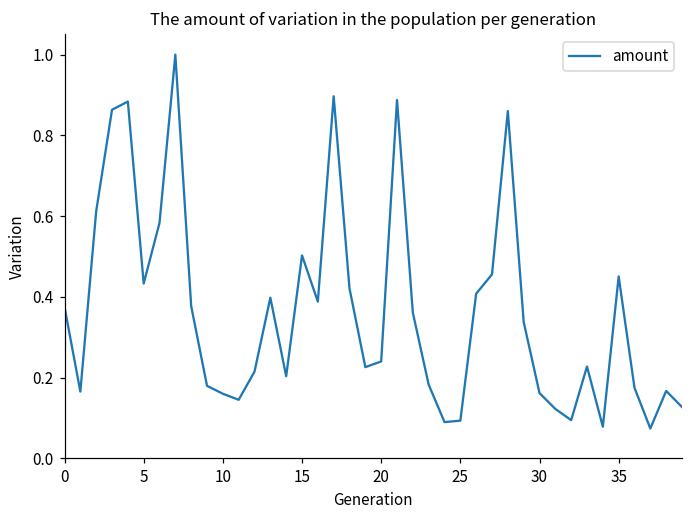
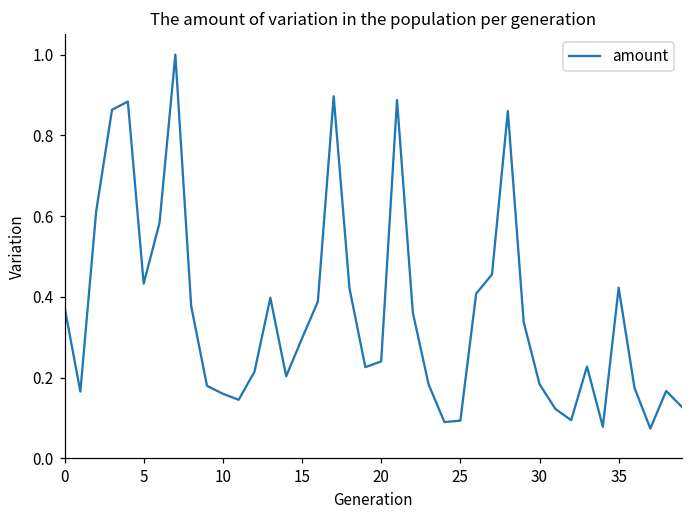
15: 0.50 -> 0.30
30: 0.16 -> 0.18
35: 0.45 -> 0.42
